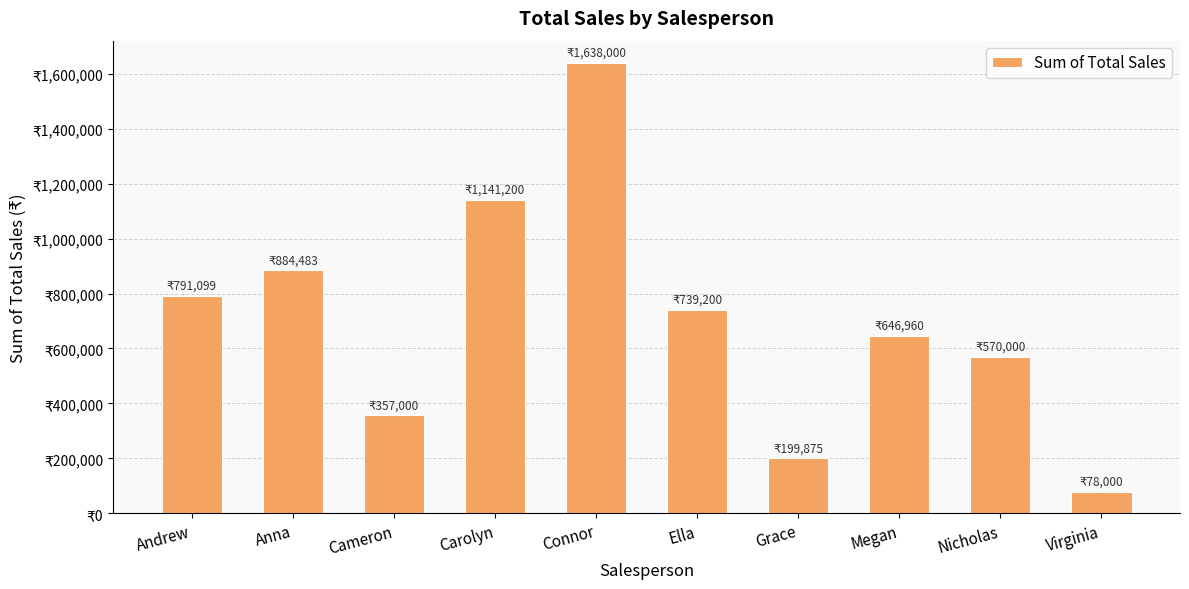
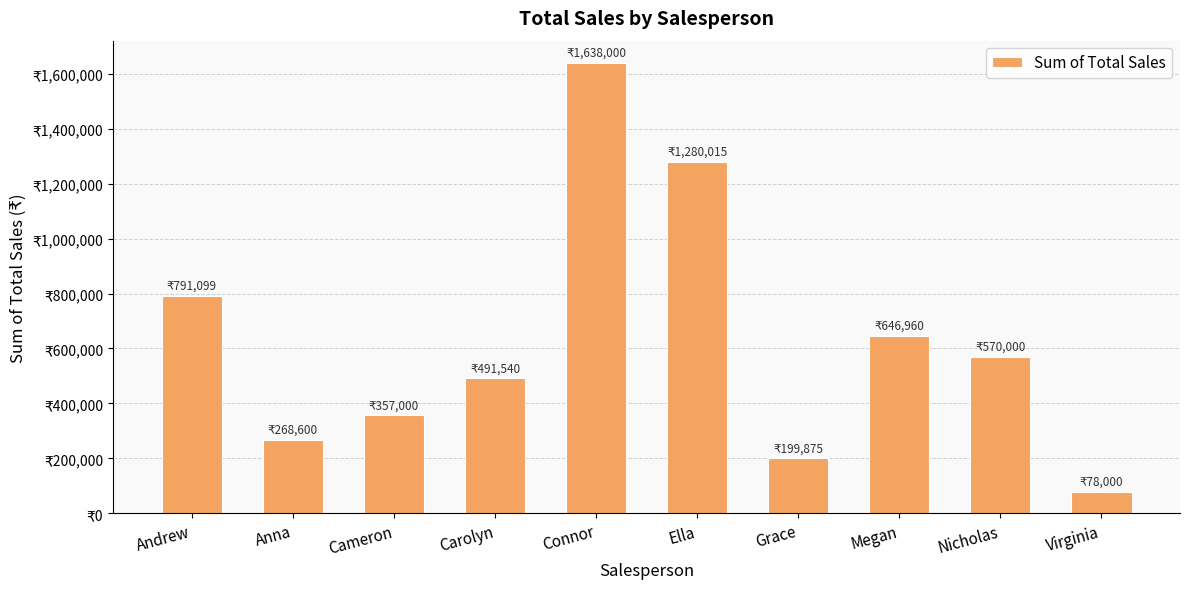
Anna: 884,483 -> 268,600
Carolyn: 1,141,200 -> 491,540
Ella: 739,200 -> 1,280,015
